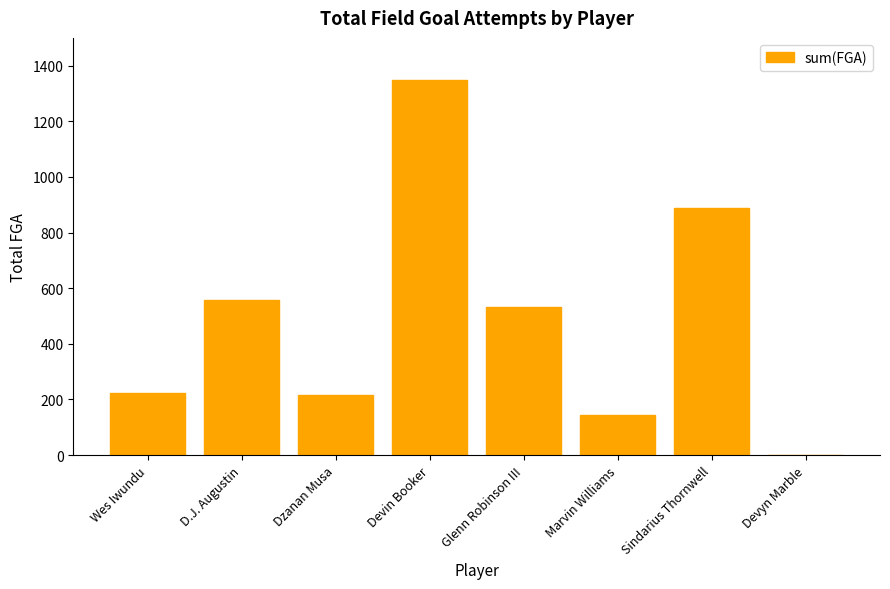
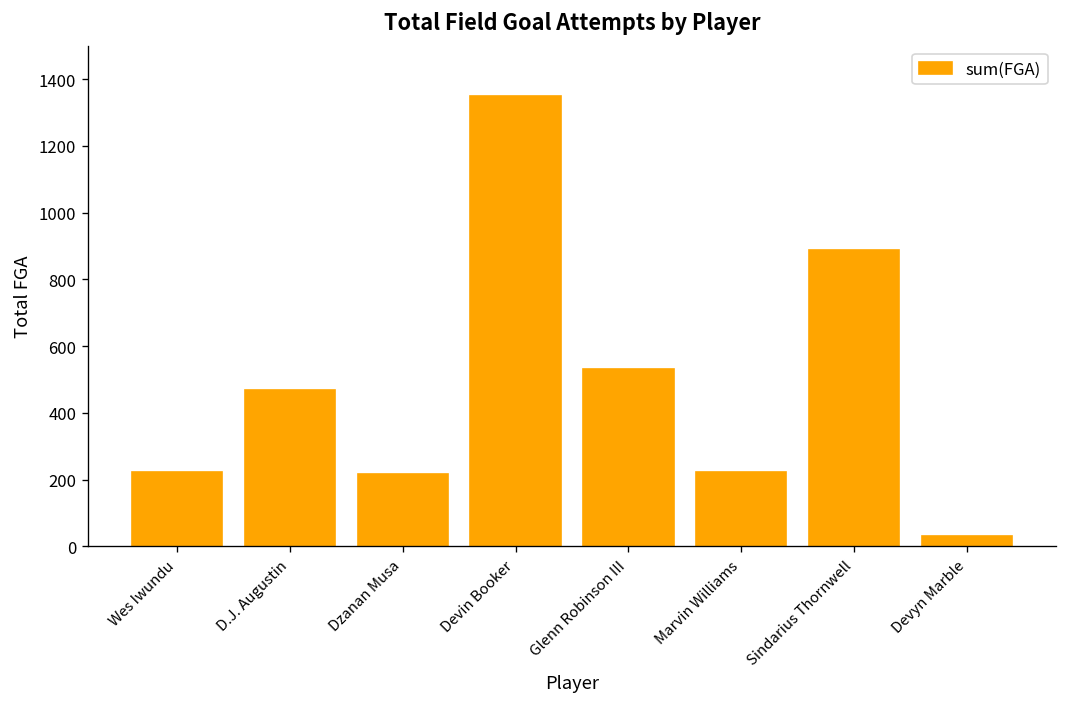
D.J. Augustin: 560 -> 470
Marvin Williams: 140 -> 220
Devyn Marble: 0 -> 30
